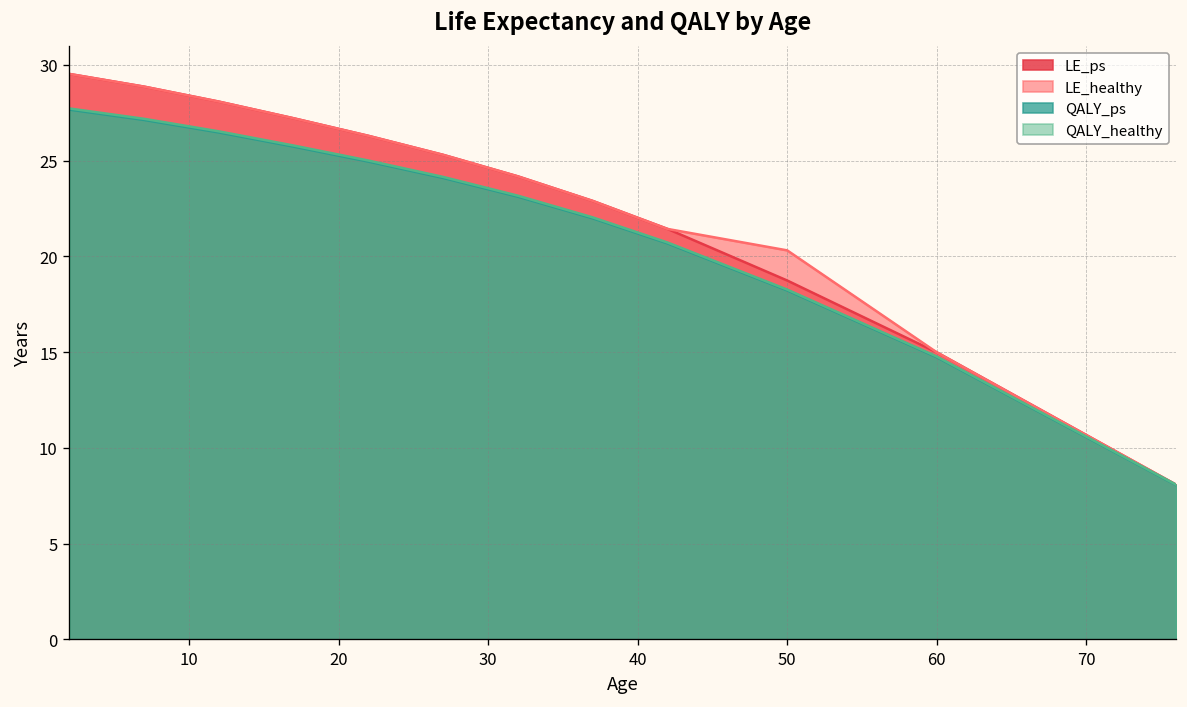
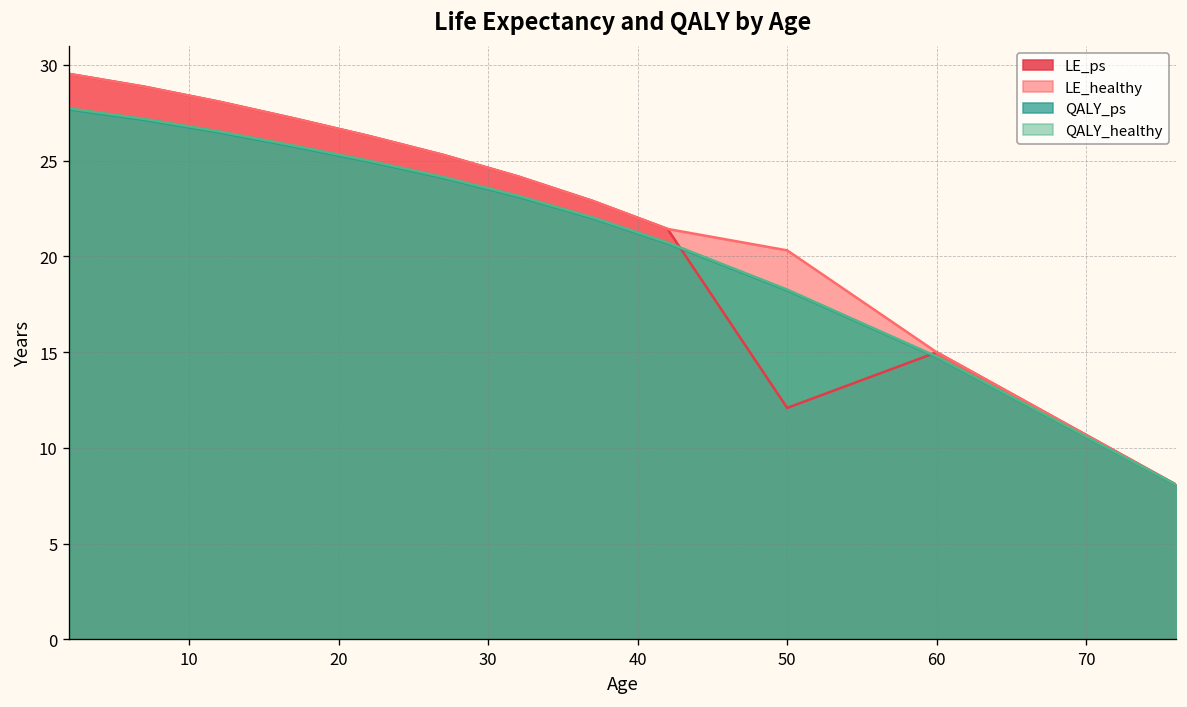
LE_ps, 50: 18.7 -> 12.1
